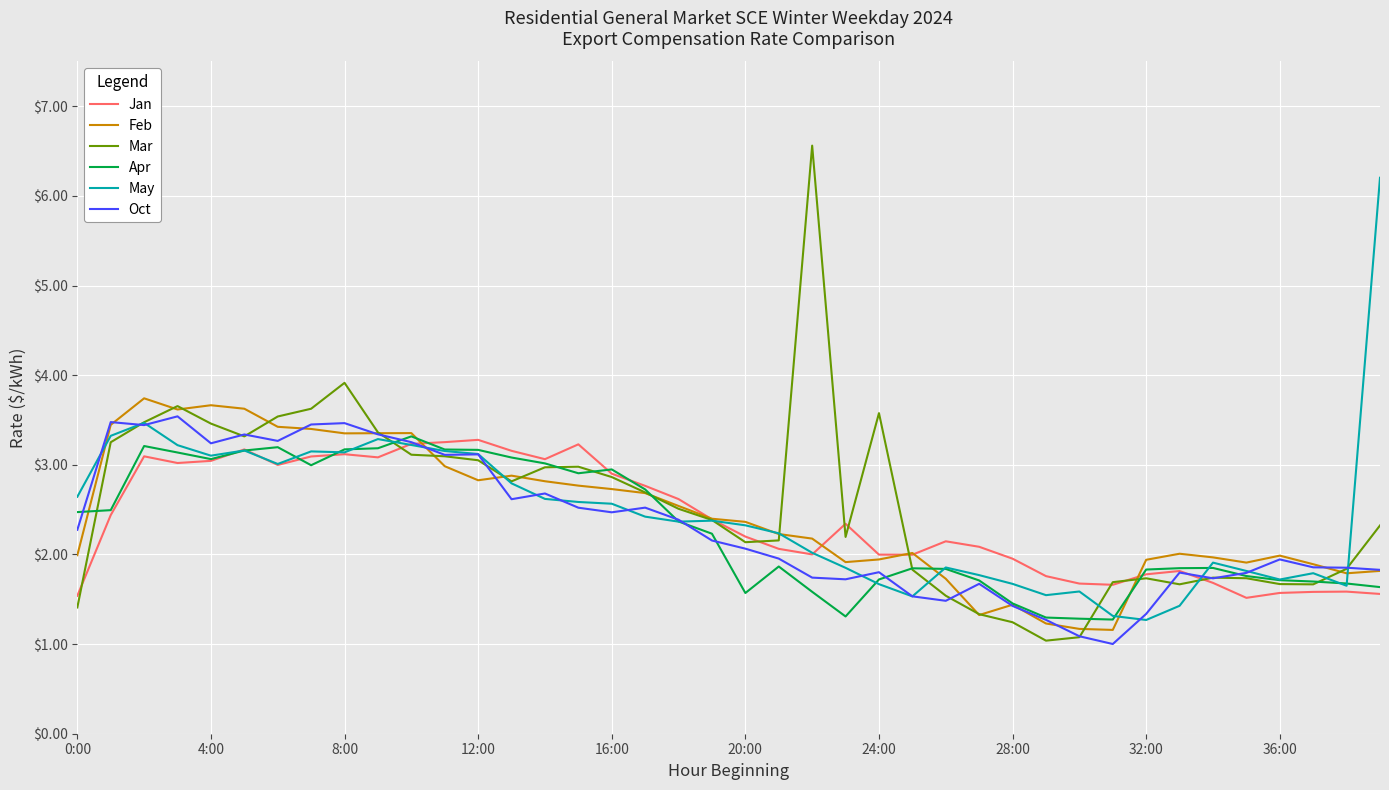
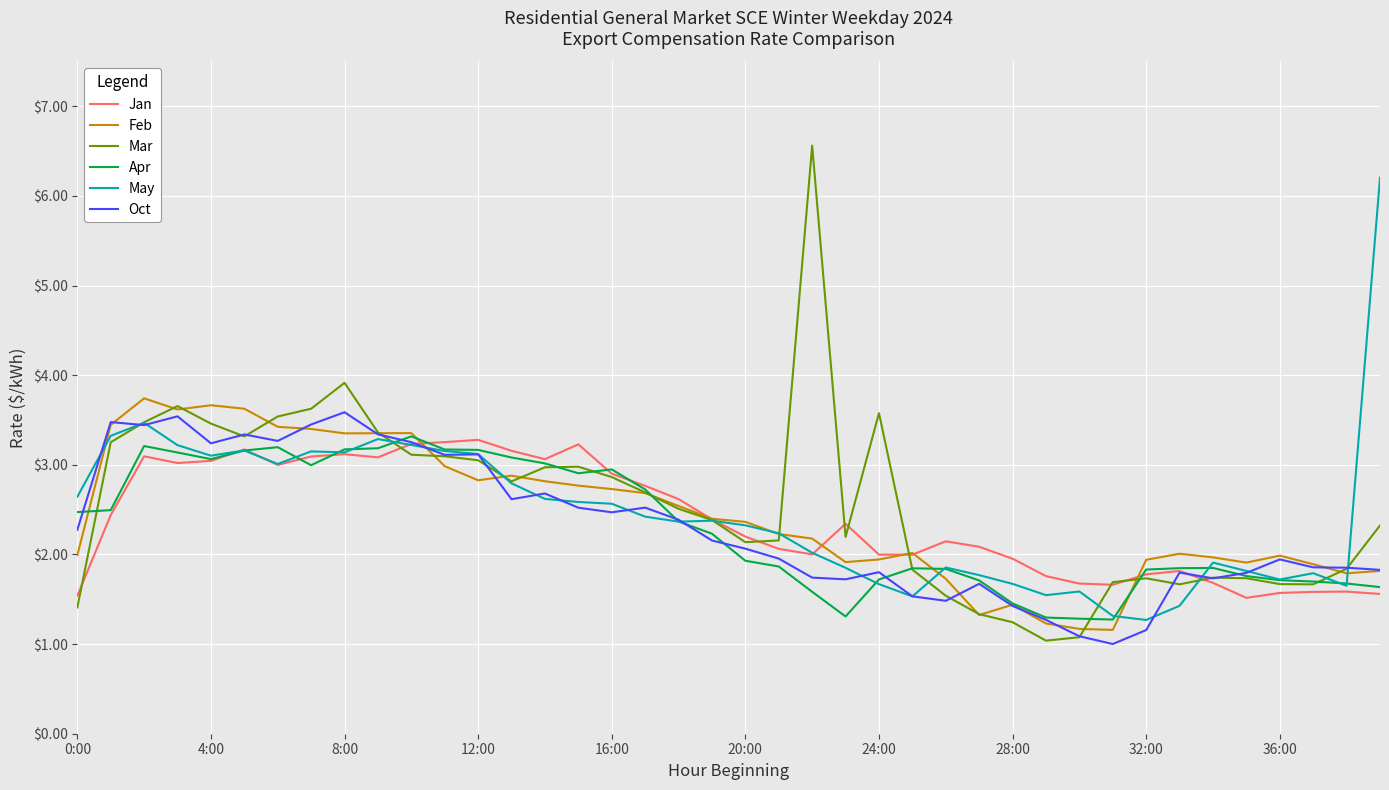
Oct, 8:00: $3.5 -> $3.6
Apr, 20:00: $1.6 -> $1.9
Oct, 32:00: $1.3 -> $1.2
